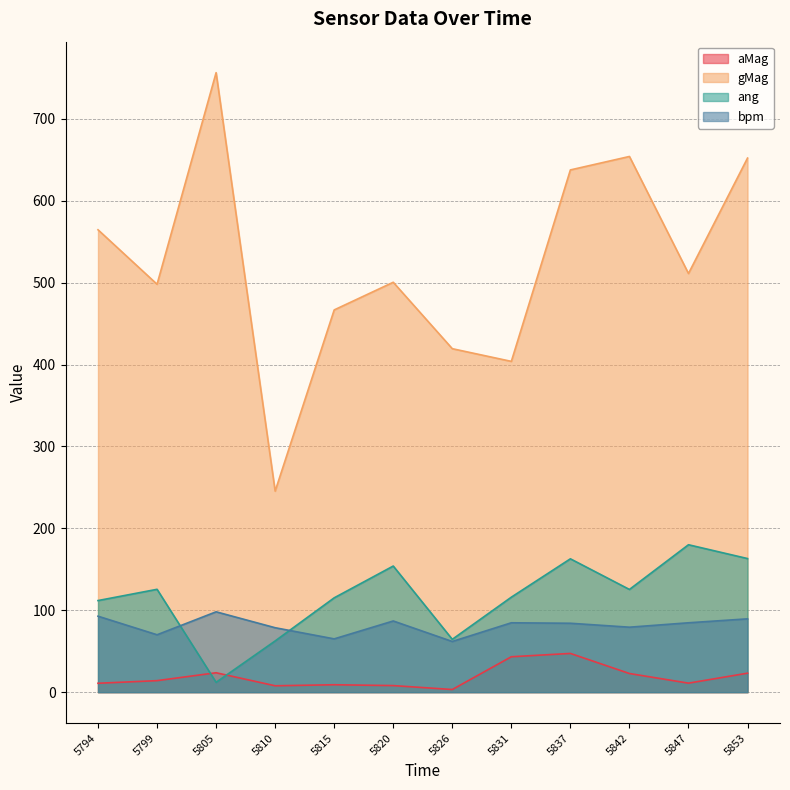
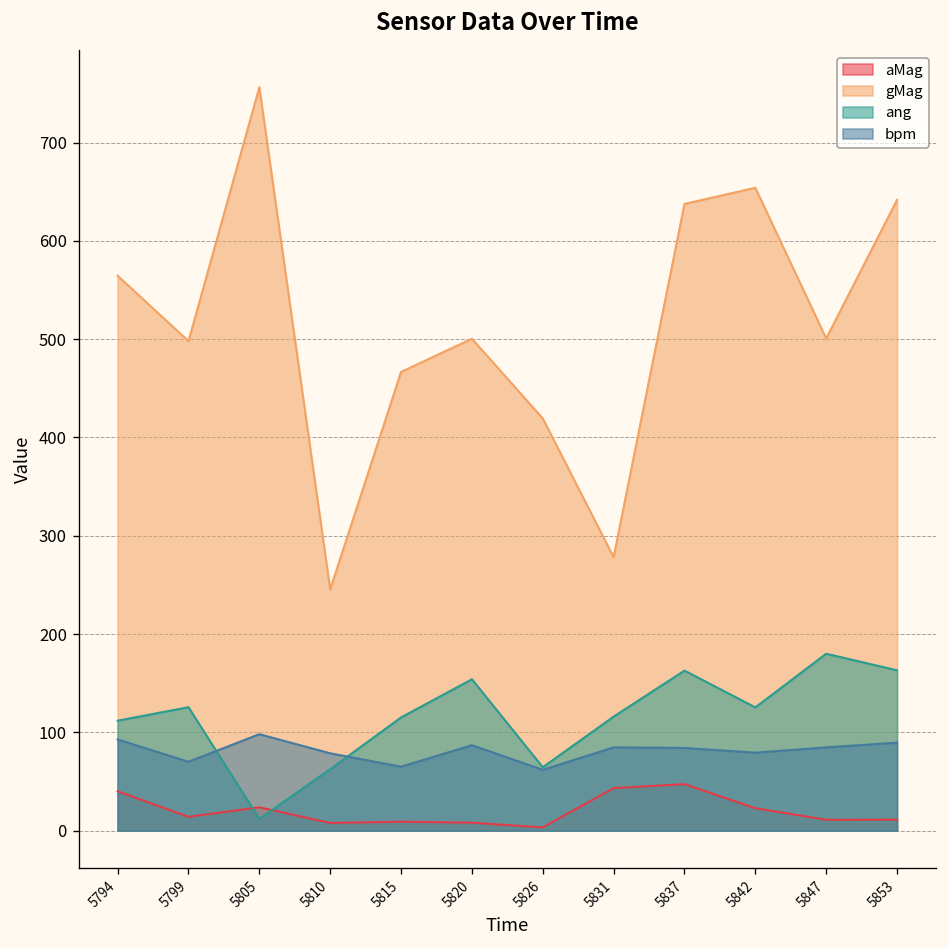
aMag, 5794: 10 -> 40
gMag, 5831: 400 -> 280
gMag, 5847: 510 -> 500
aMag, 5853: 20 -> 10
gMag, 5853: 650 -> 640
